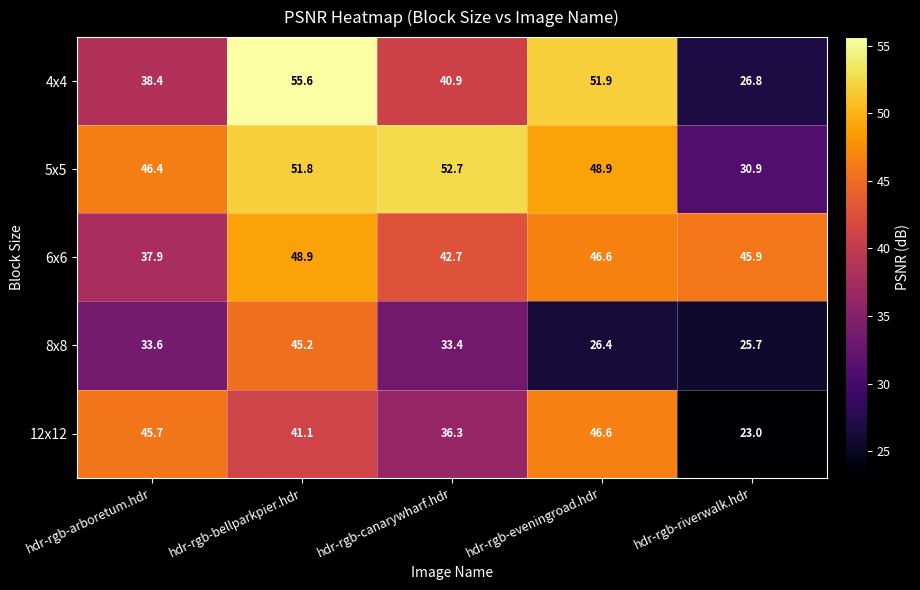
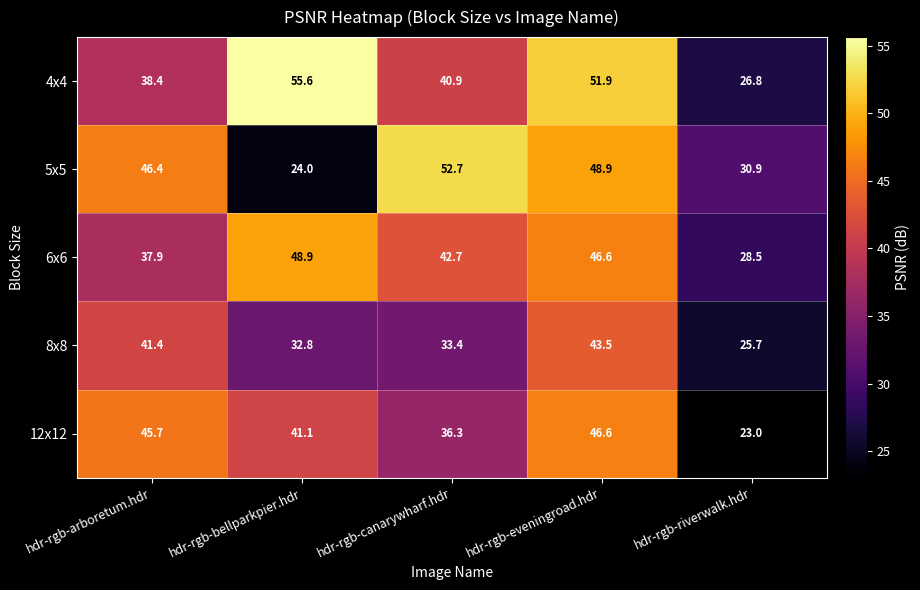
5x5, hdr-rgb-bellparkpier.hdr: 51.8 -> 24.0
6x6, hdr-rgb-riverwalk.hdr: 45.9 -> 28.5
8x8, hdr-rgb-arboretum.hdr: 33.6 -> 41.4
8x8, hdr-rgb-bellparkpier.hdr: 45.2 -> 32.8
8x8, hdr-rgb-eveningroad.hdr: 26.4 -> 43.5
